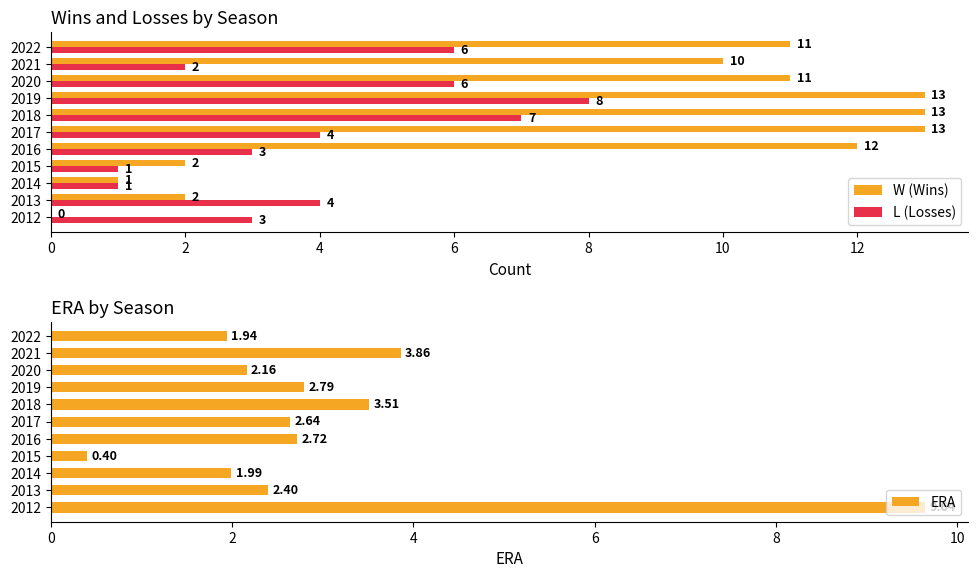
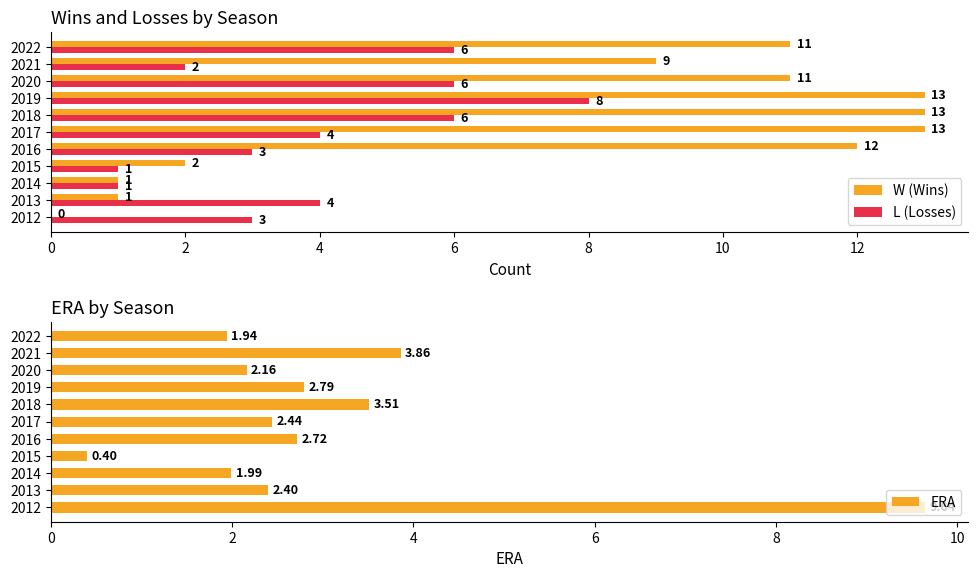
Wins and Losses by Season, W (Wins), 2021: 10 -> 9
Wins and Losses by Season, L (Losses), 2018: 7 -> 6
Wins and Losses by Season, W (Wins), 2013: 2 -> 1
ERA by Season, 2017: 2.64 -> 2.44
